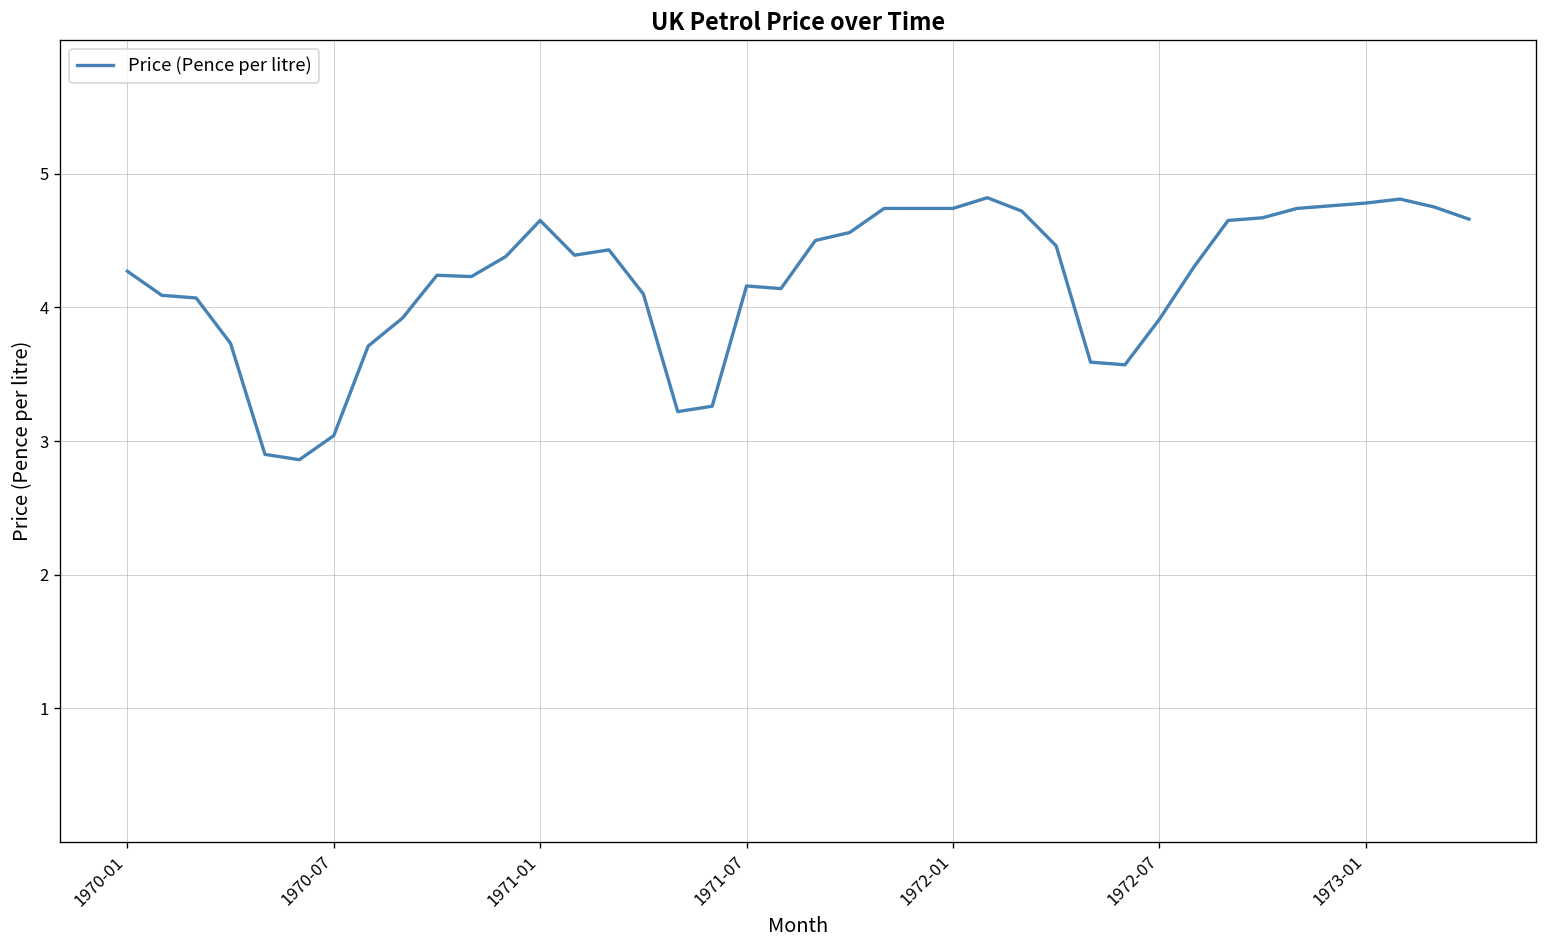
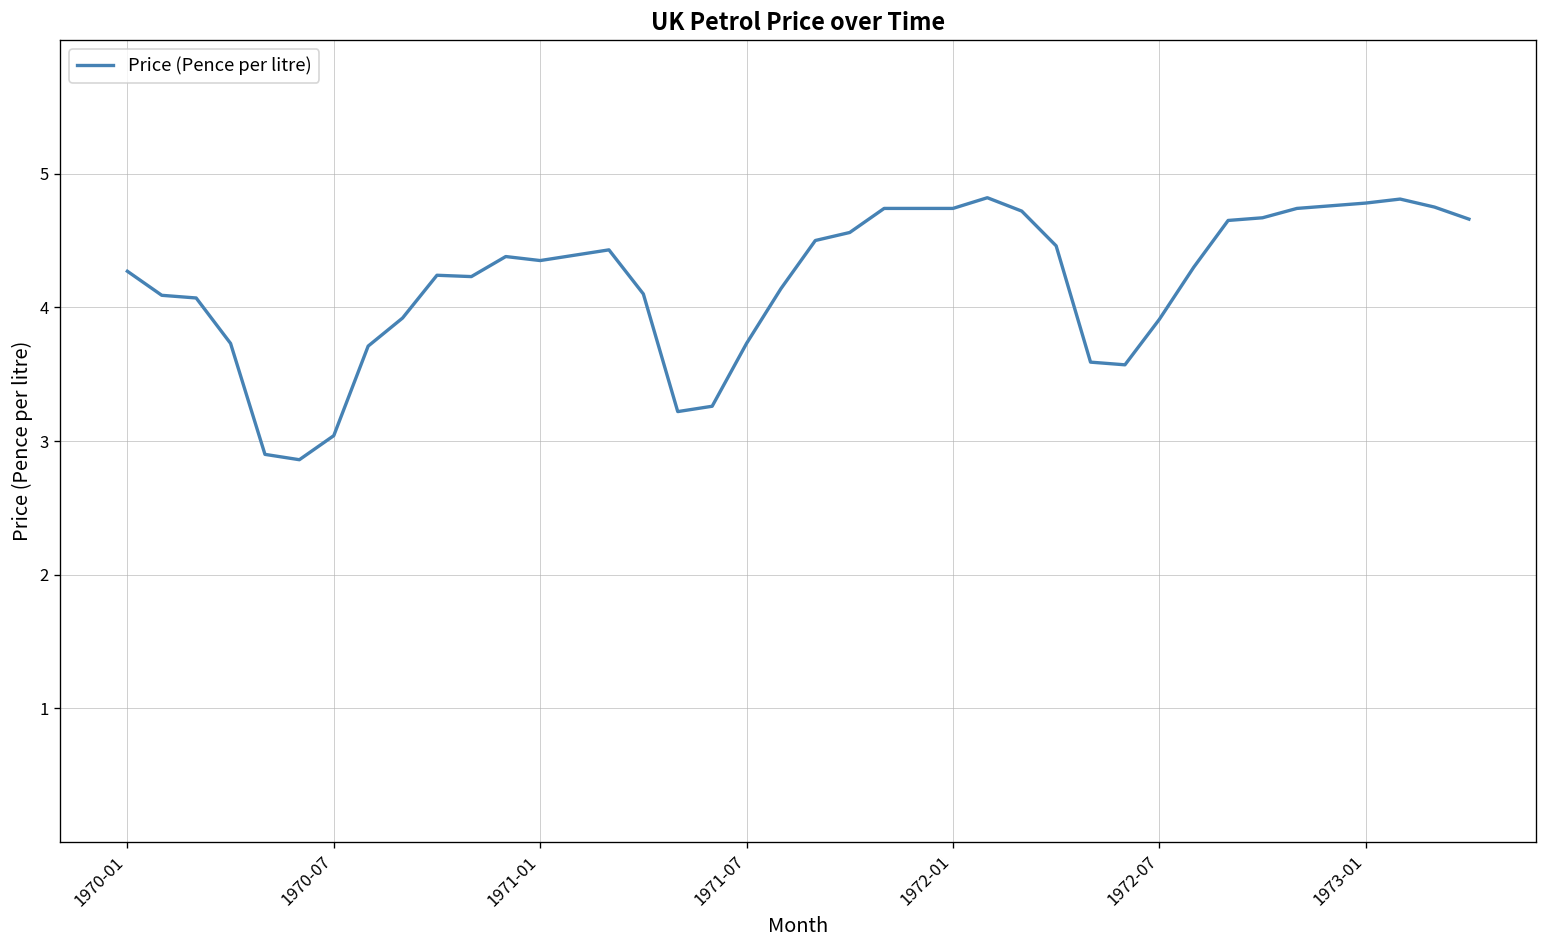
1971-01: 4.65 -> 4.35
1971-07: 4.16 -> 3.73
